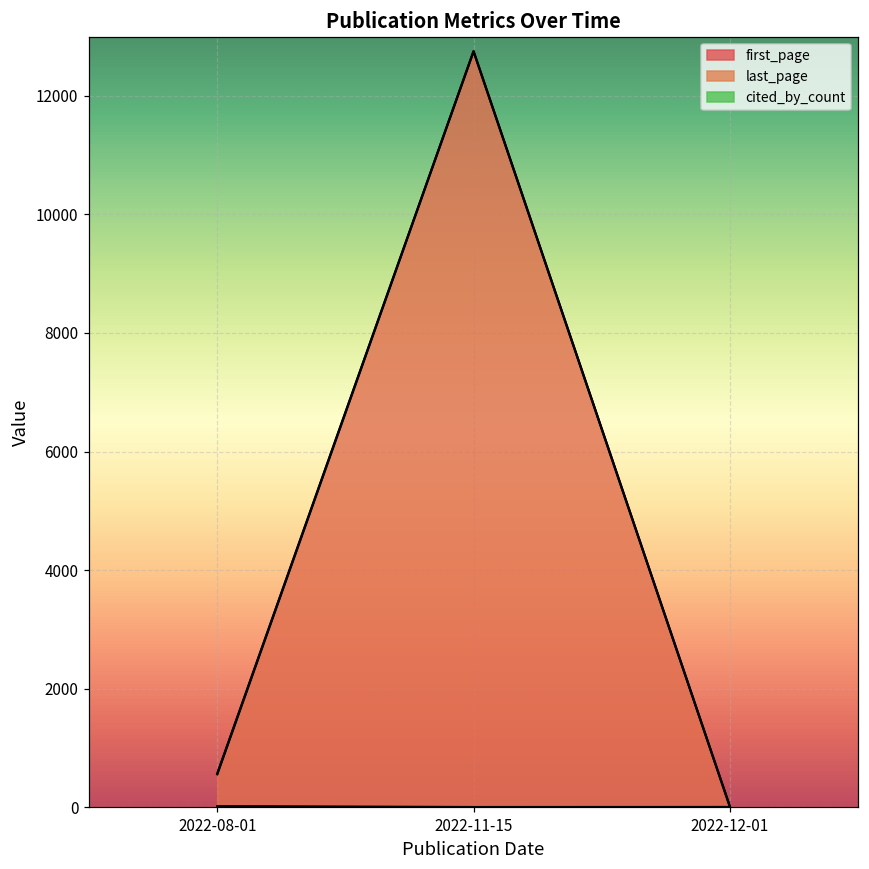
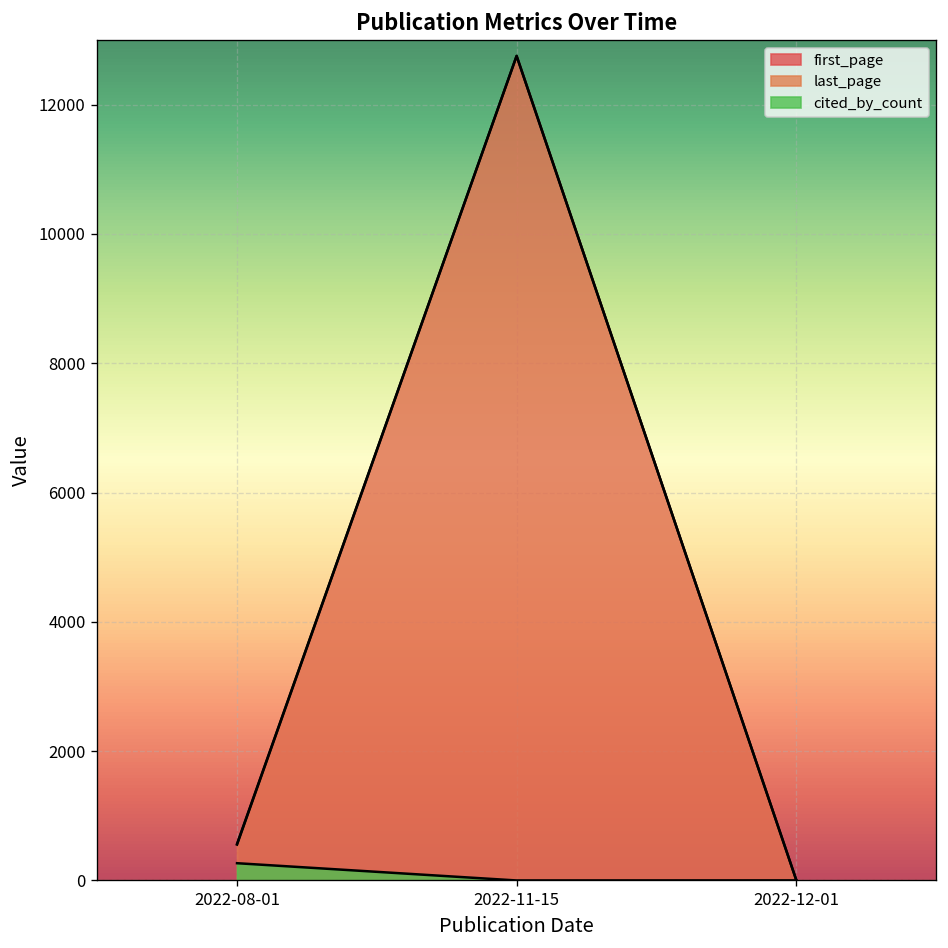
cited_by_count, 2022-08-01: 0 -> 300
